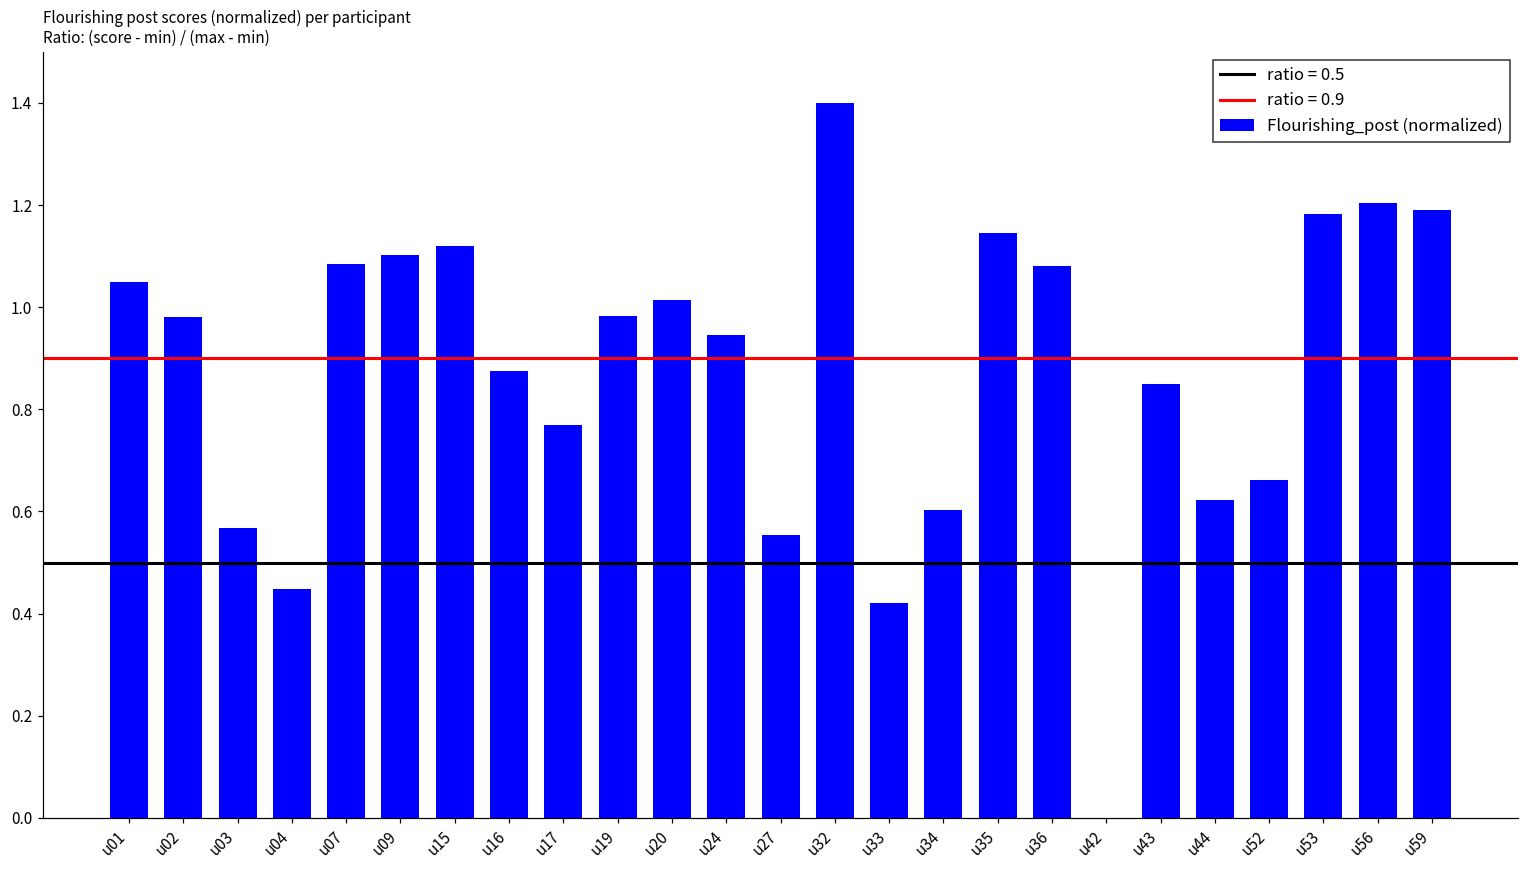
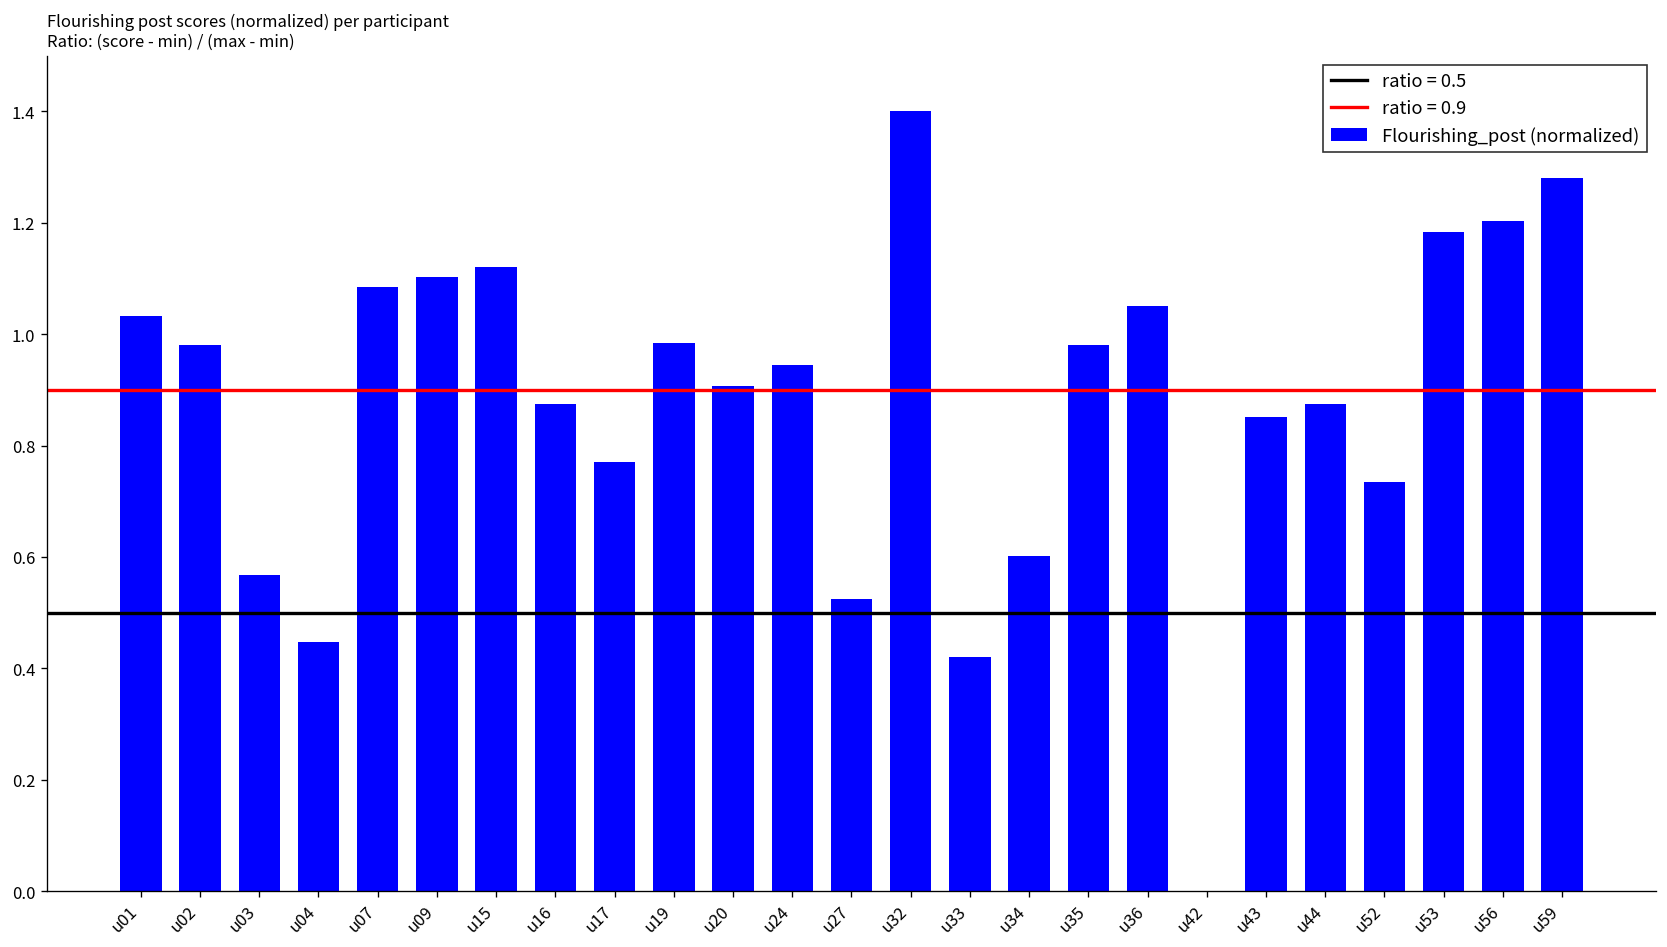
u01: 1.05 -> 1.03
u20: 1.02 -> 0.91
u27: 0.55 -> 0.52
u35: 1.14 -> 0.98
u36: 1.08 -> 1.05
u44: 0.62 -> 0.88
u52: 0.66 -> 0.74
u59: 1.19 -> 1.28
